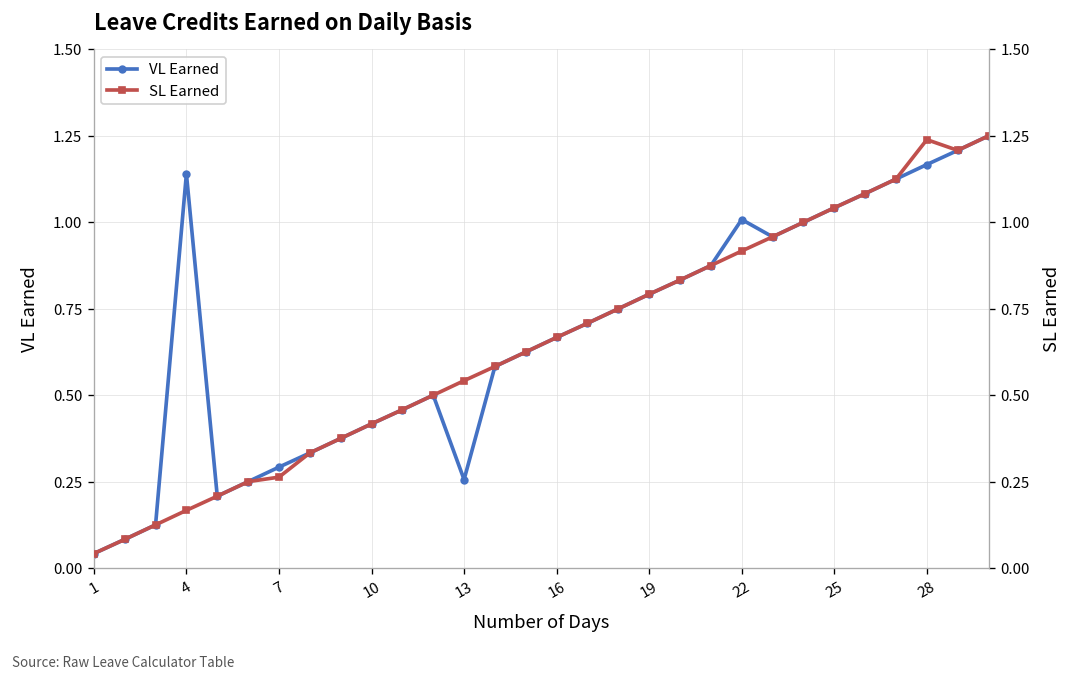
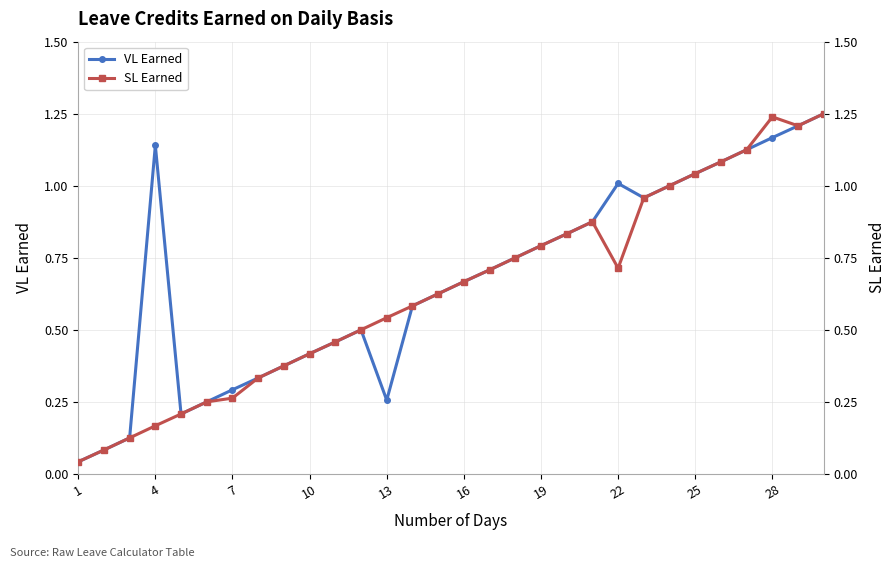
SL Earned, 22: 0.92 -> 0.71
